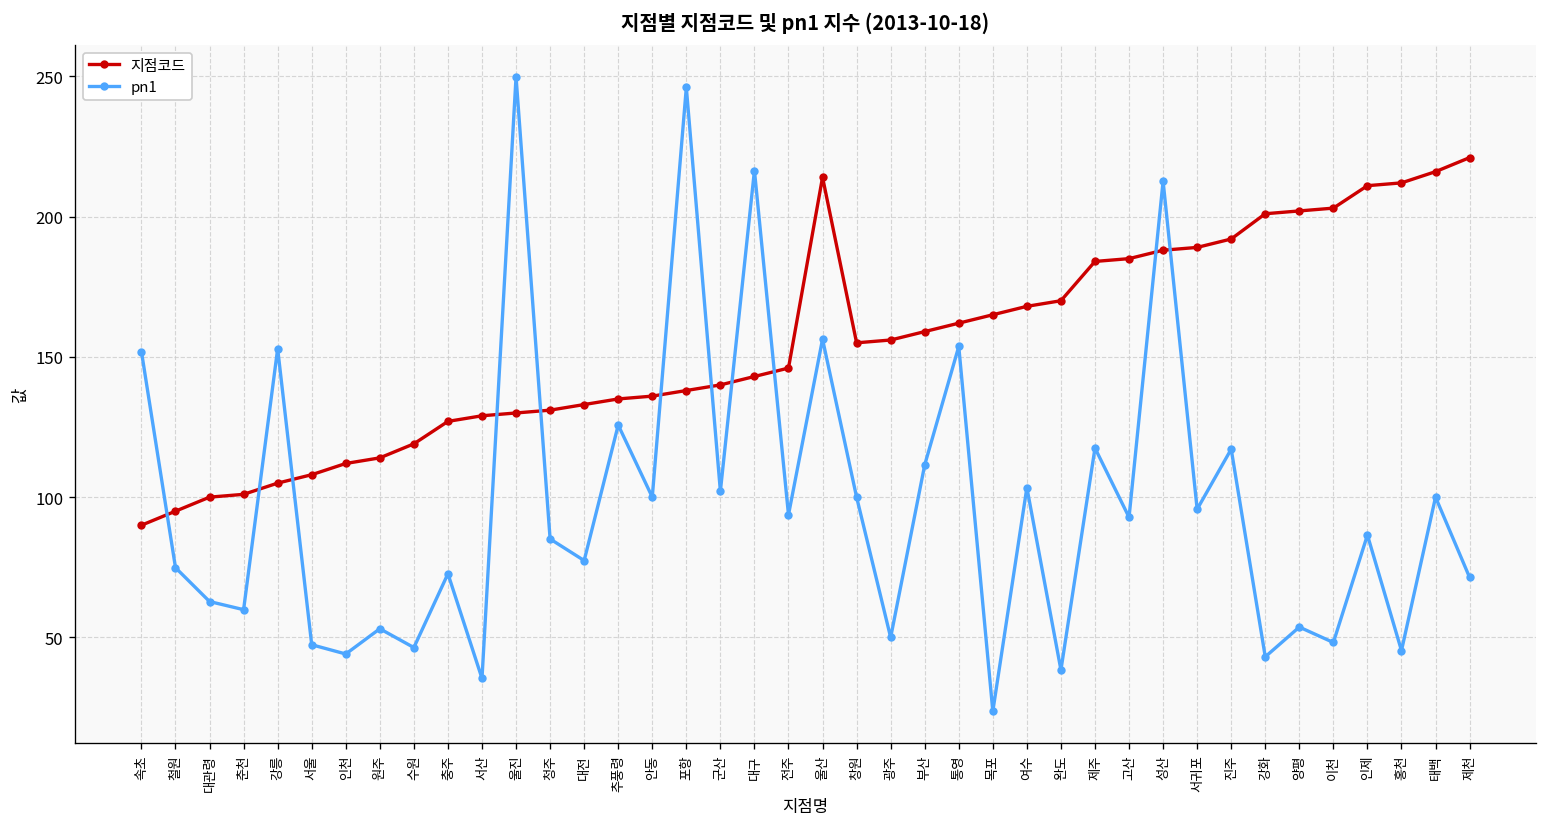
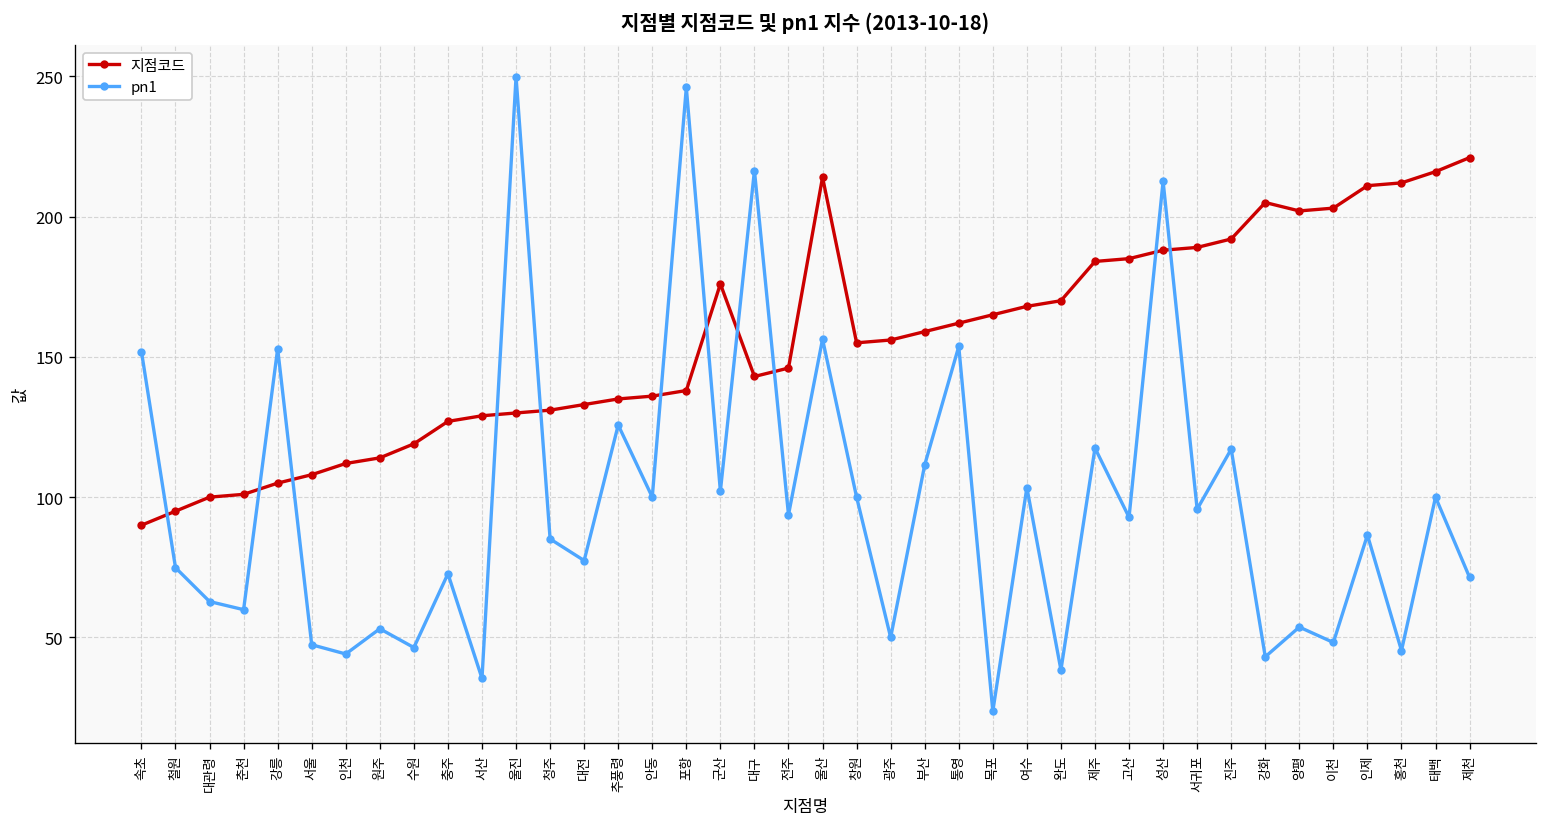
지점코드, 군산: 140 -> 176
지점코드, 강화: 201 -> 205
